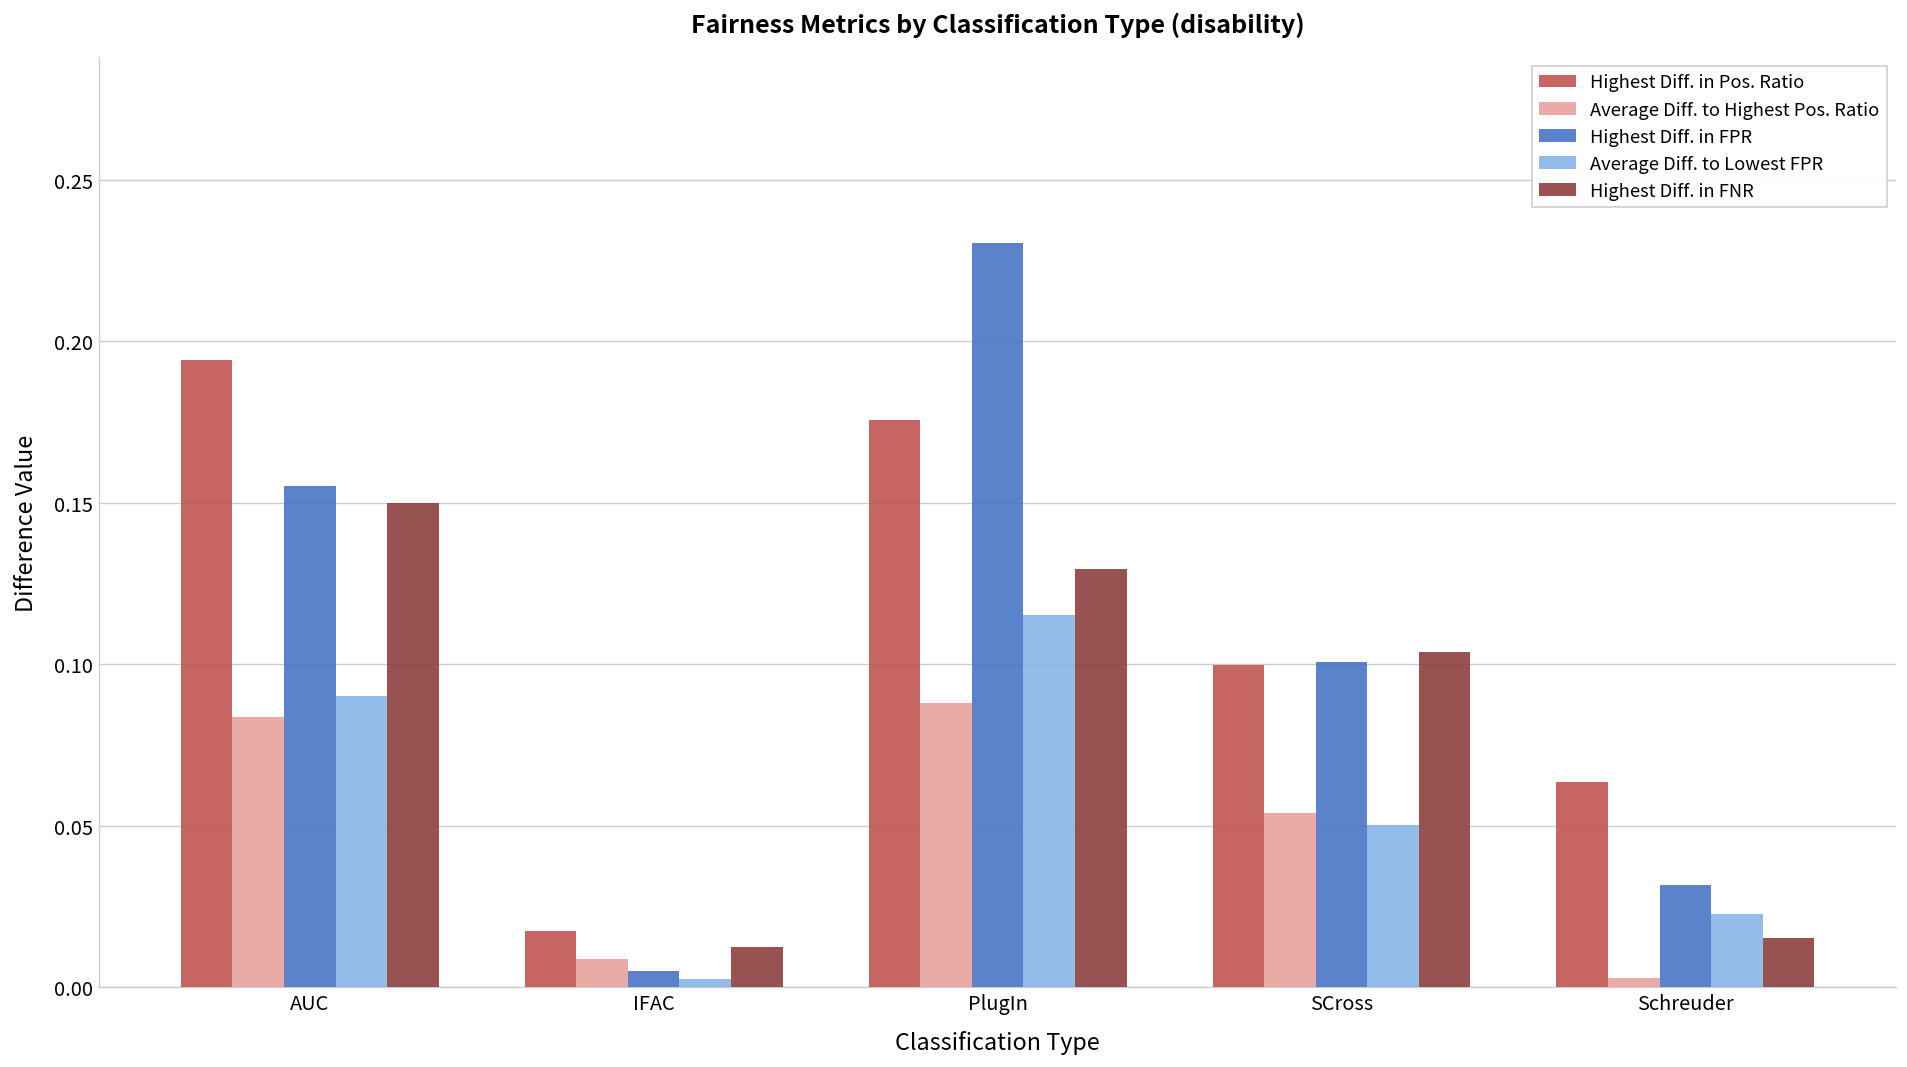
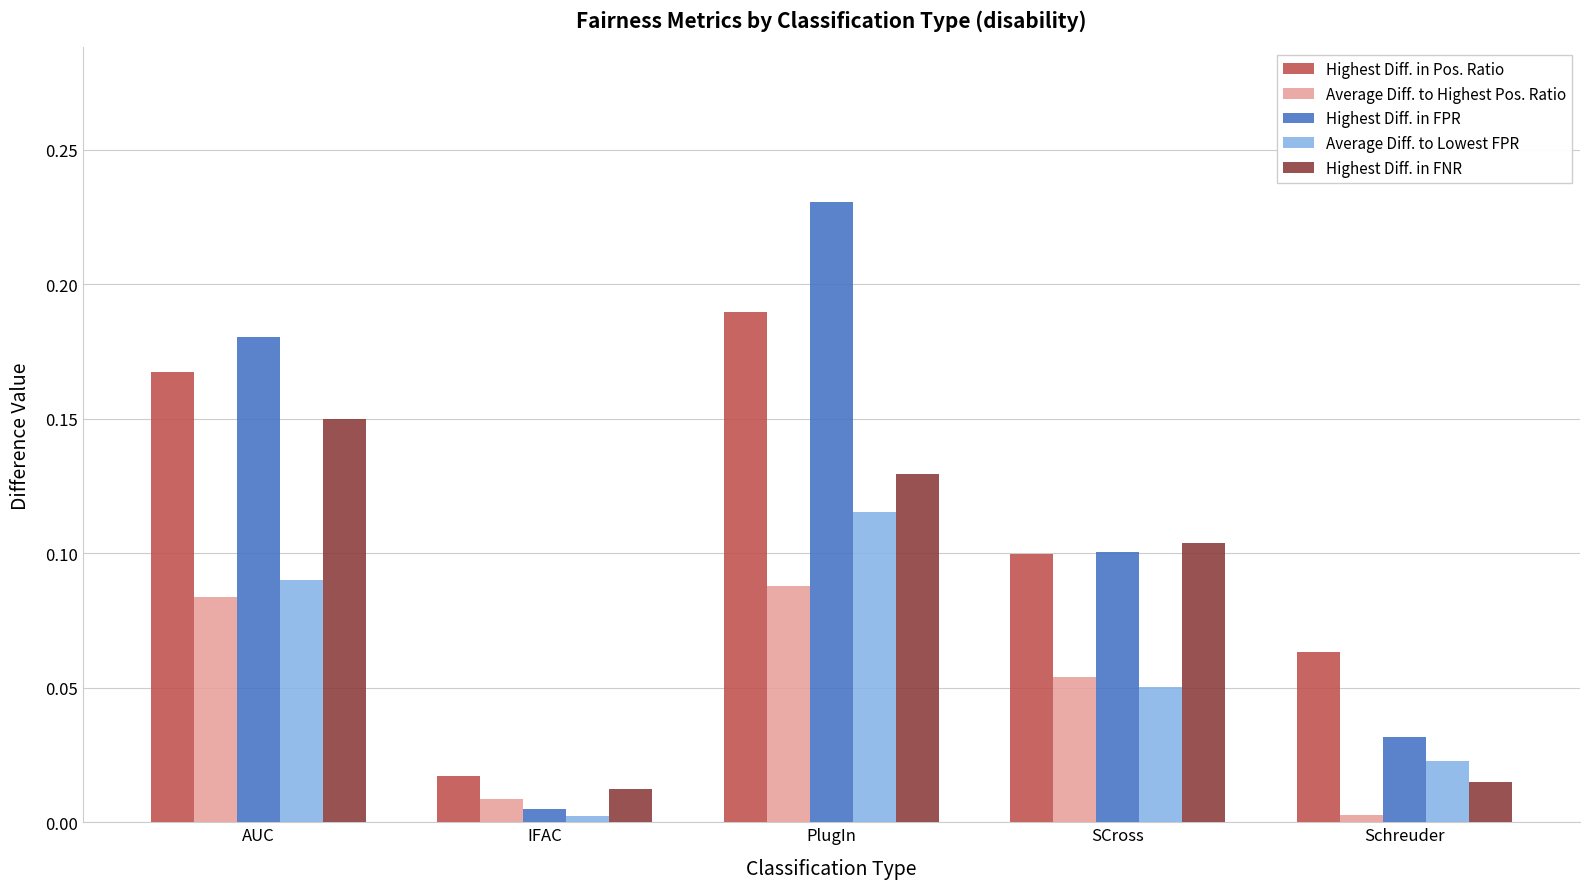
Highest Diff. in Pos. Ratio, AUC: 0.194 -> 0.168
Highest Diff. in FPR, AUC: 0.155 -> 0.180
Highest Diff. in Pos. Ratio, PlugIn: 0.176 -> 0.190
